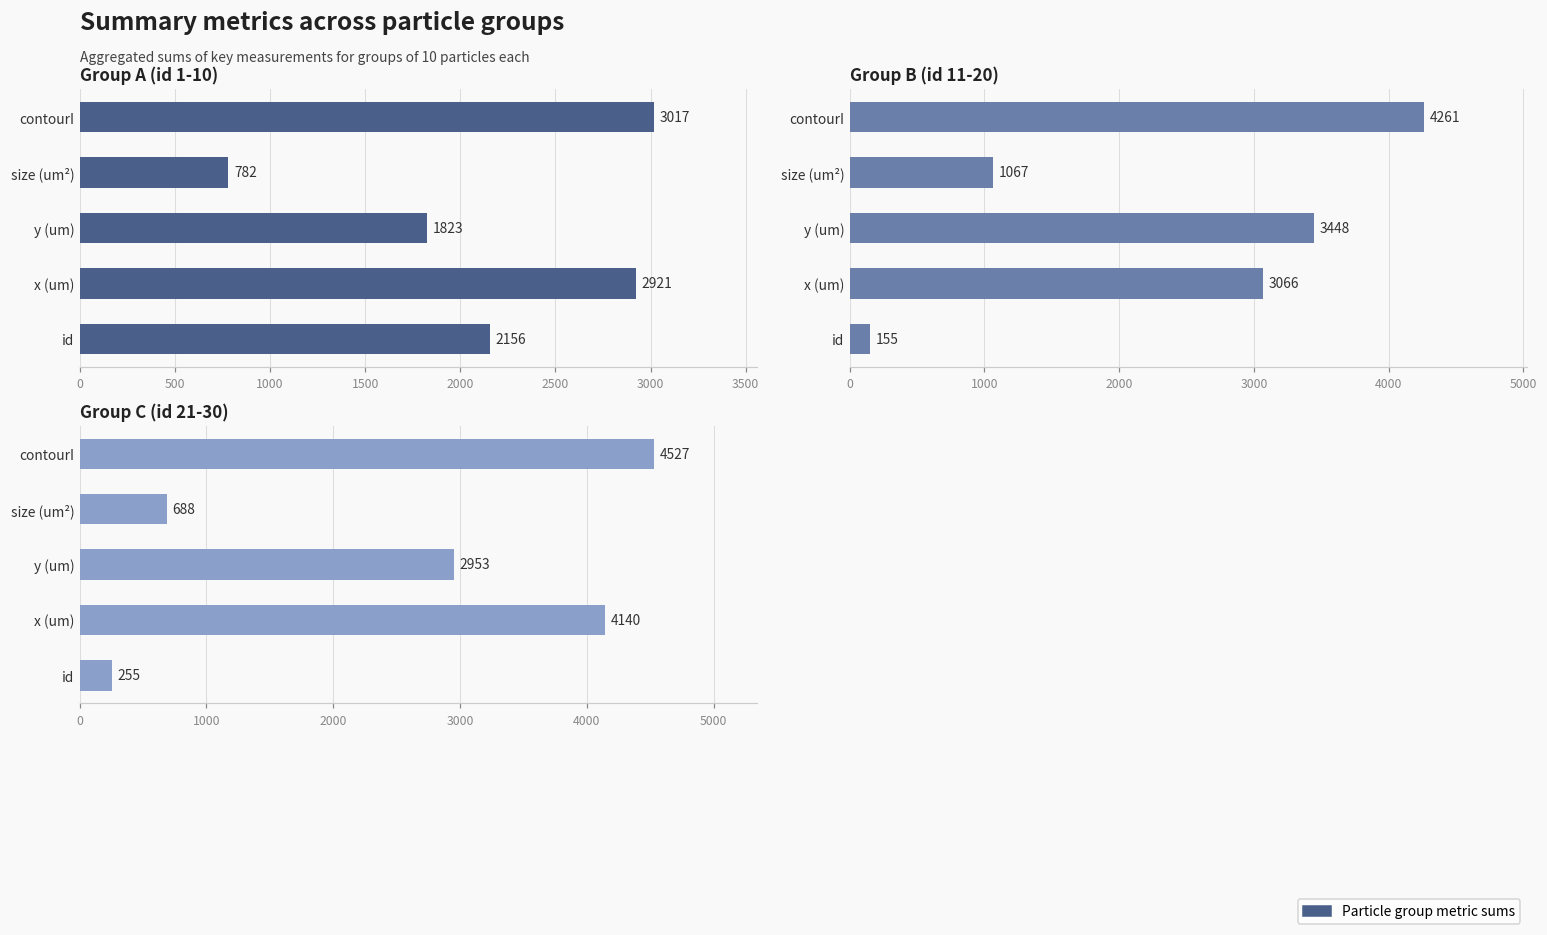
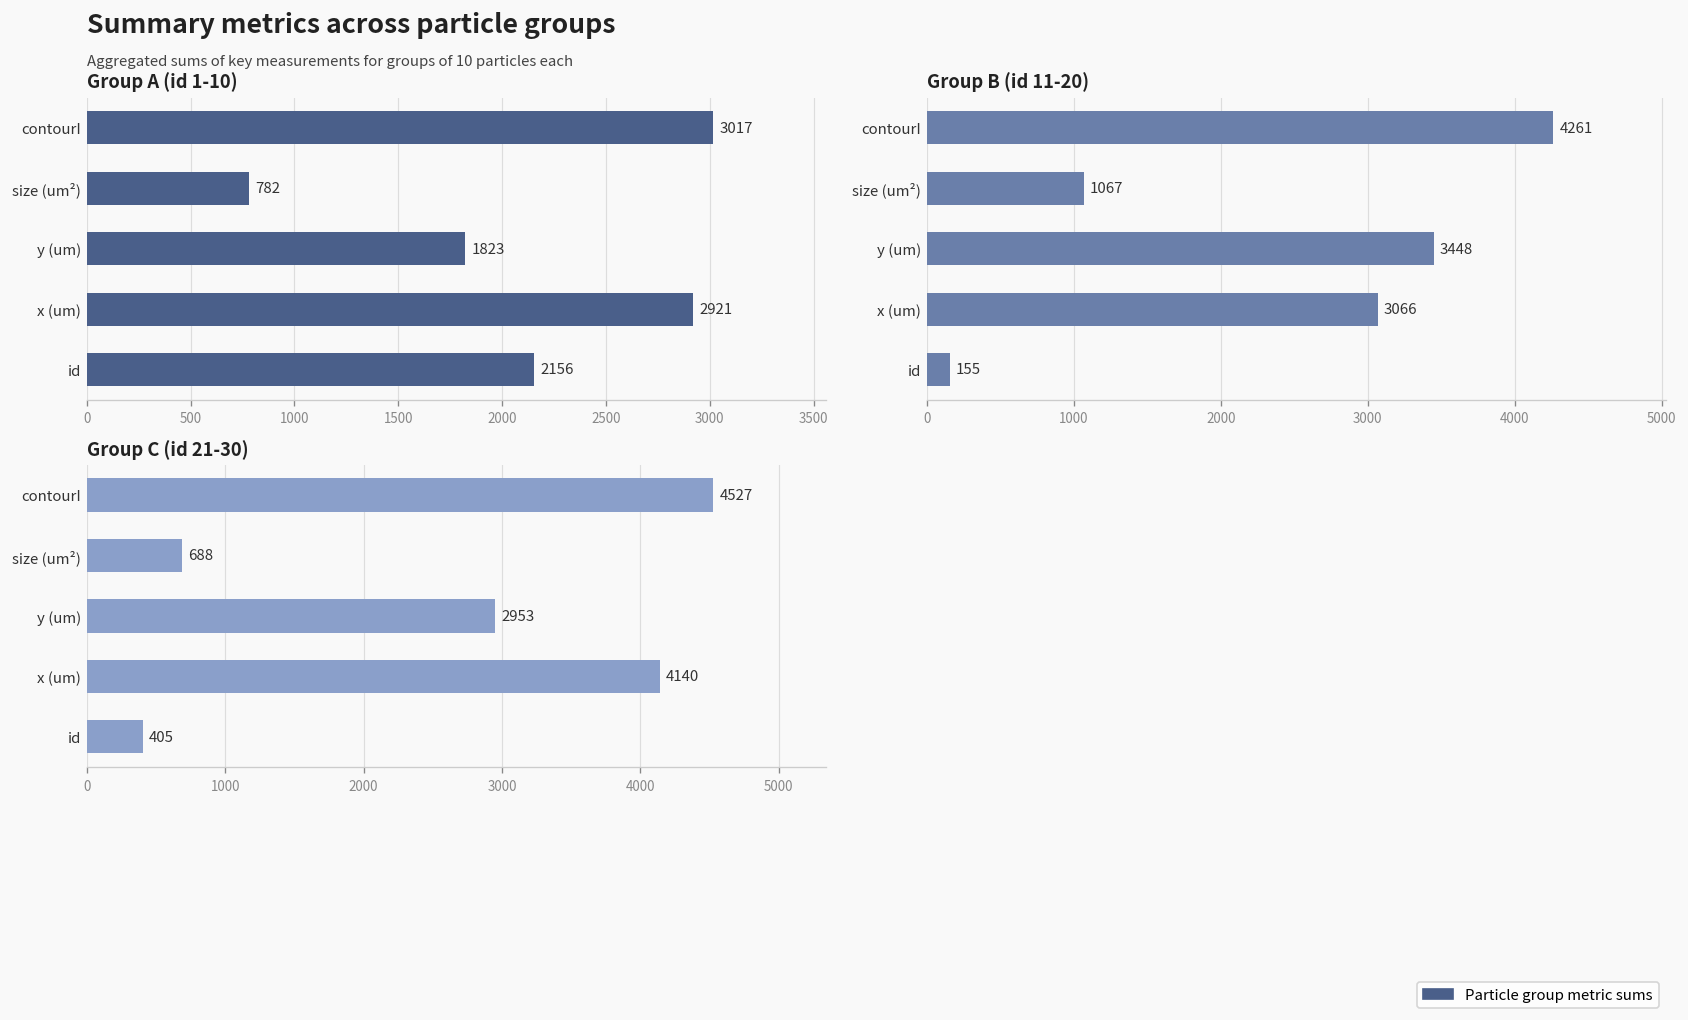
Group C (id 21-30), id: 255 -> 405
